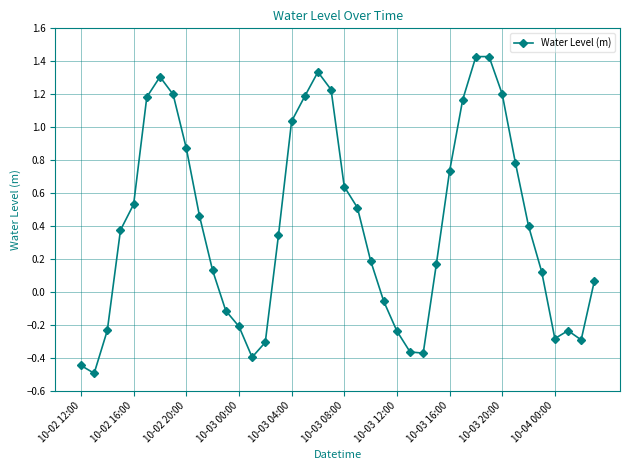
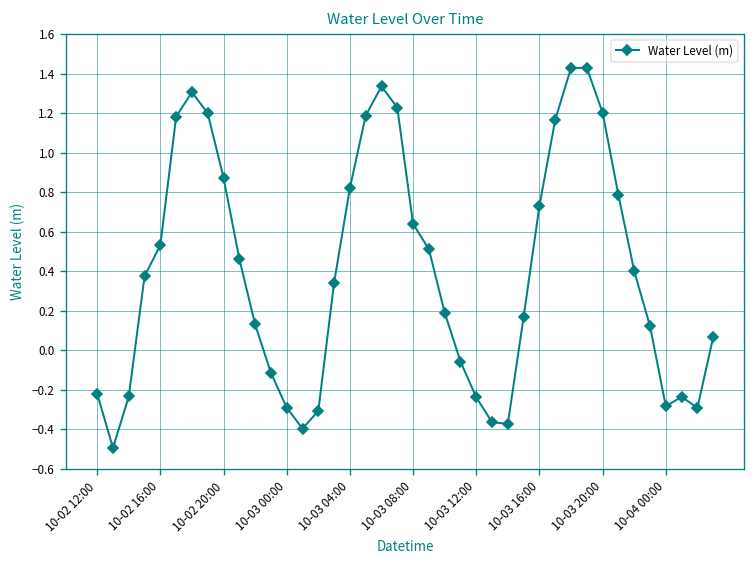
10-02 12:00: -0.45 -> -0.22
10-03 00:00: -0.21 -> -0.29
10-03 04:00: 1.04 -> 0.82
